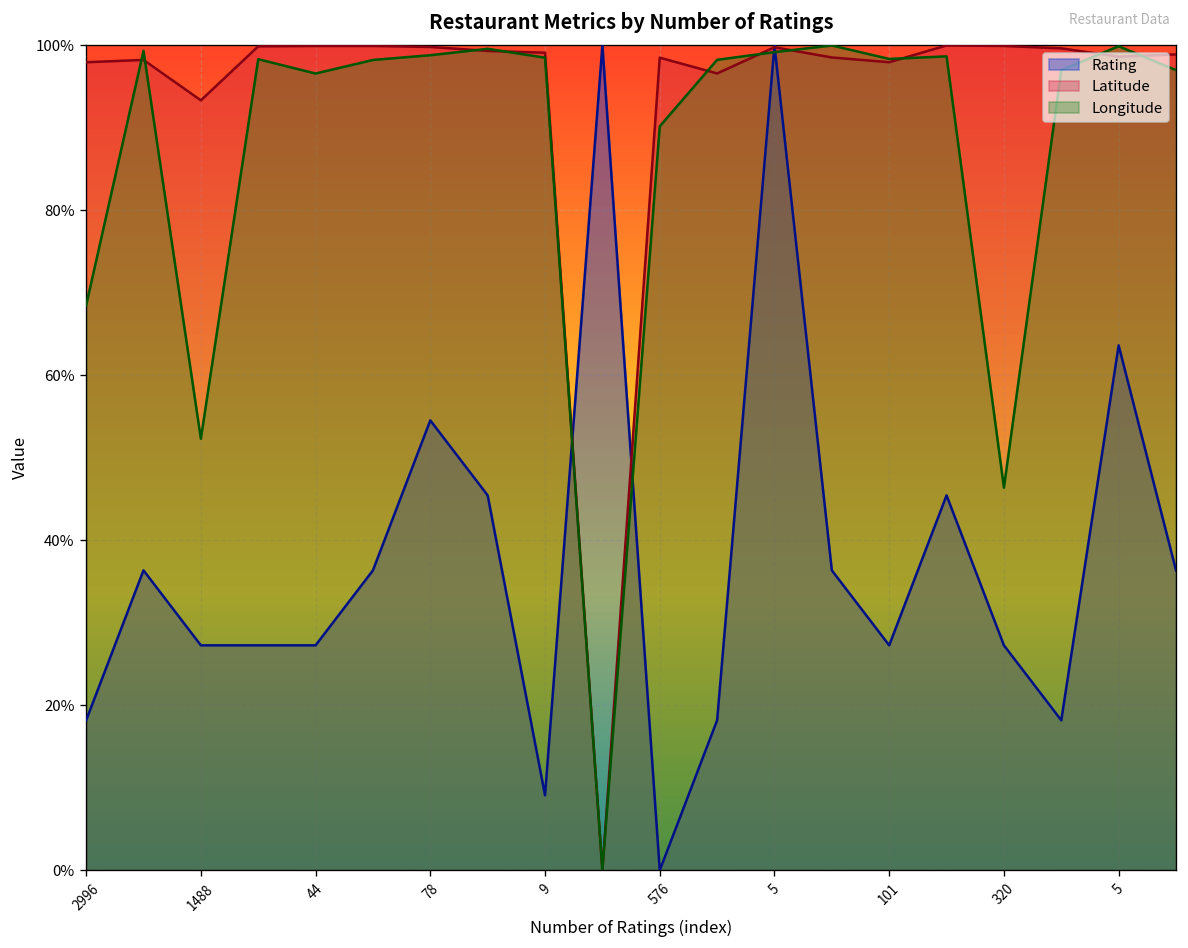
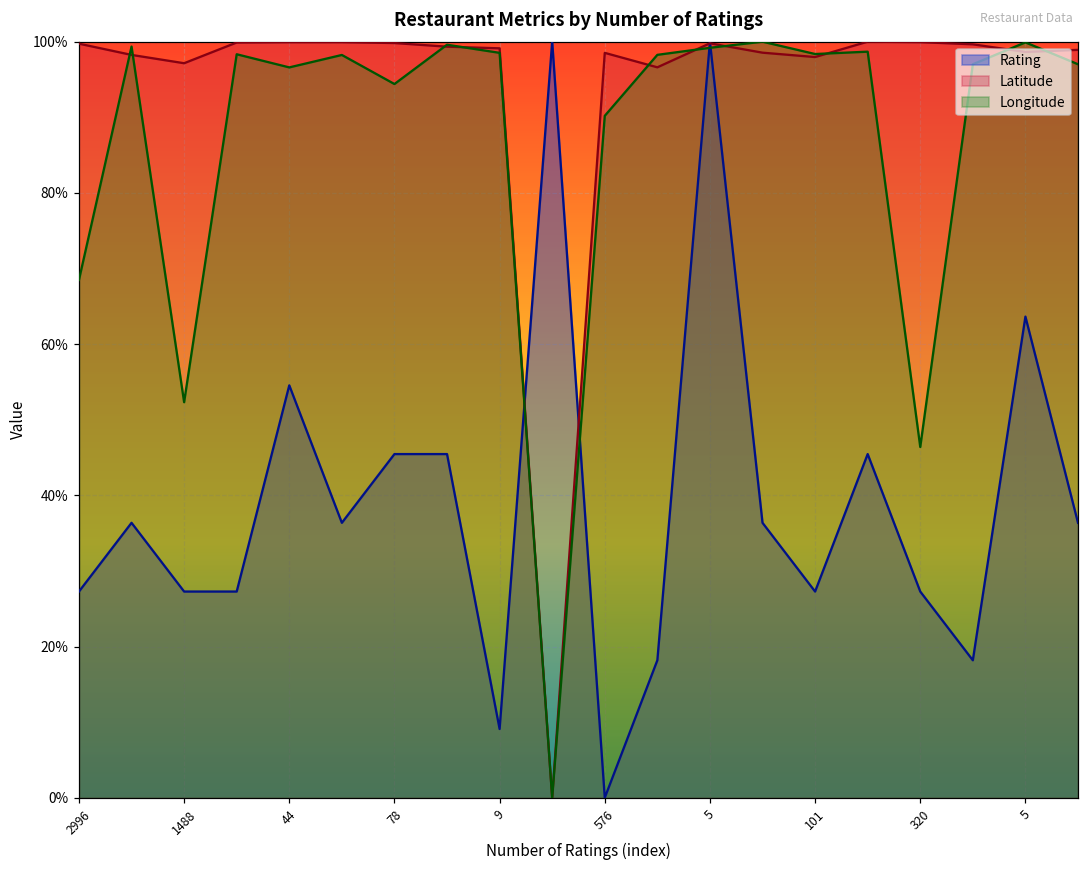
Rating, 2996: 18% -> 27%
Latitude, 2996: 98% -> 100%
Latitude, 1488: 93% -> 97%
Rating, 44: 27% -> 55%
Rating, 78: 55% -> 45%
Longitude, 78: 99% -> 94%
